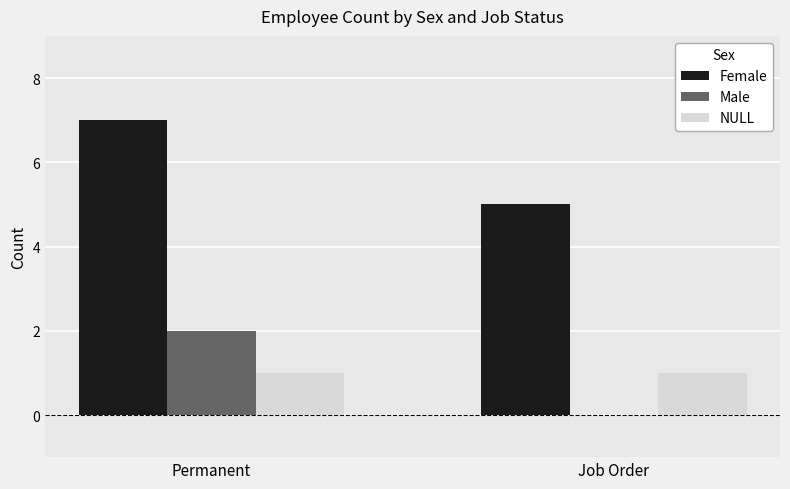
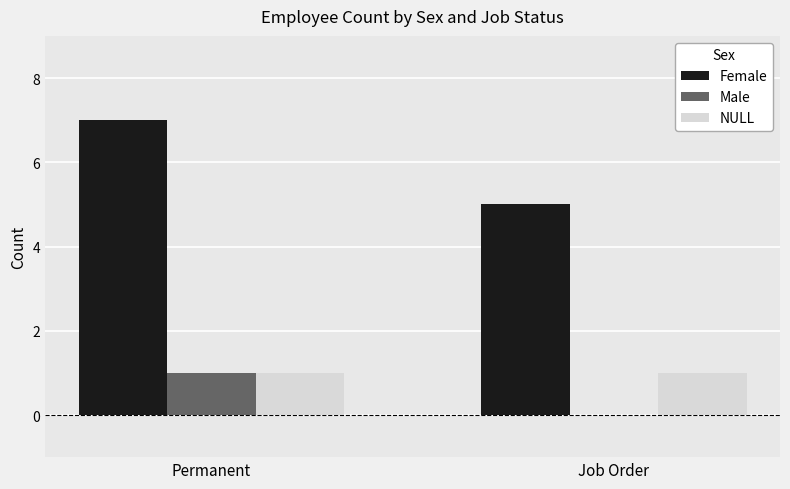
Male, Permanent: 2 -> 1
